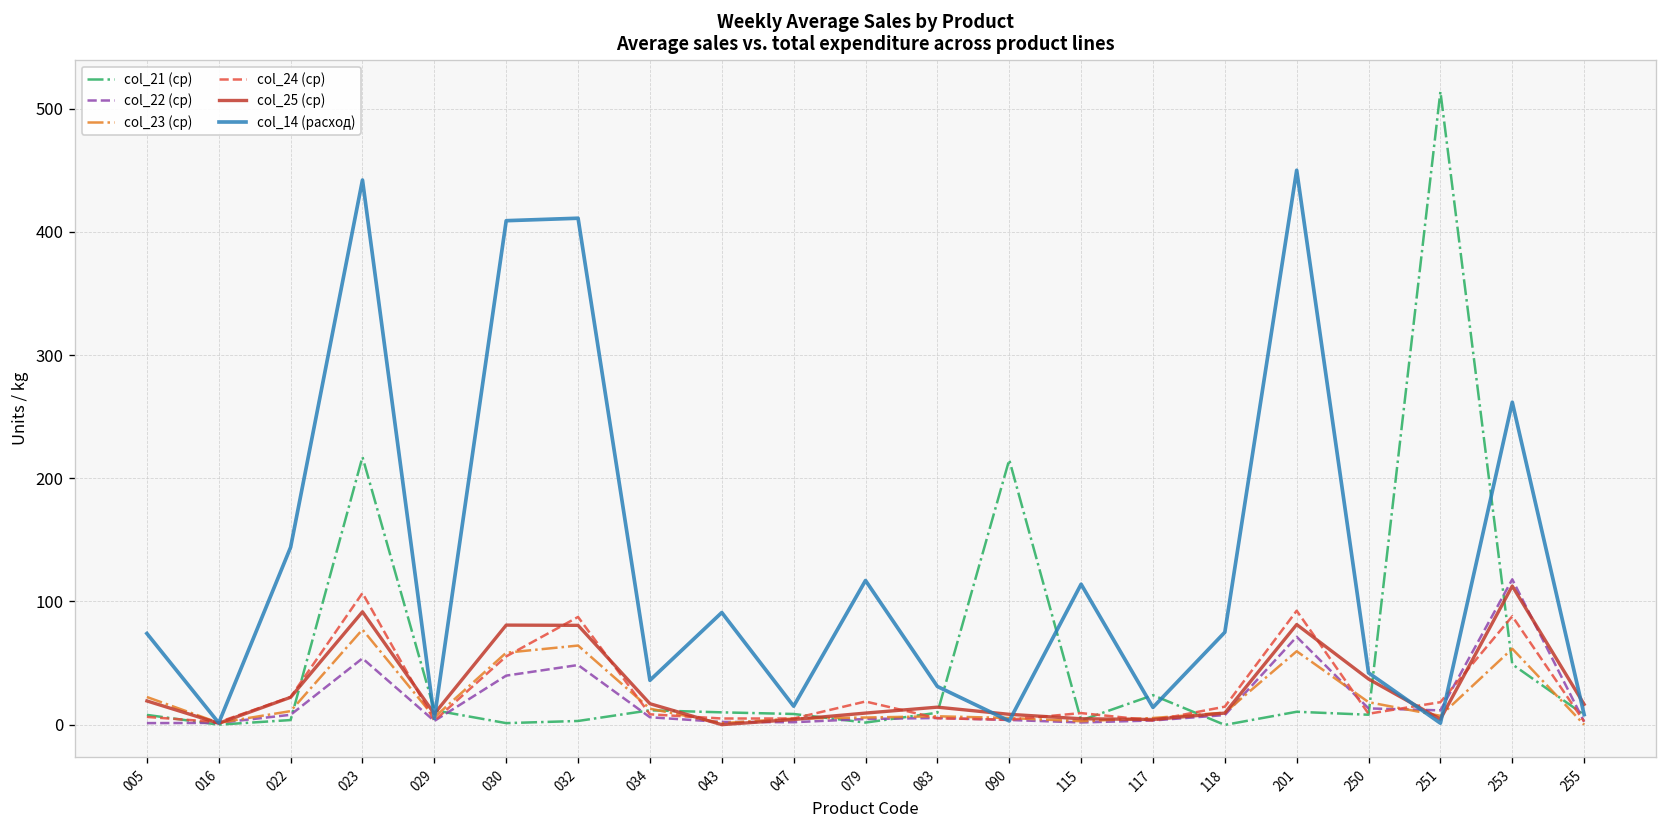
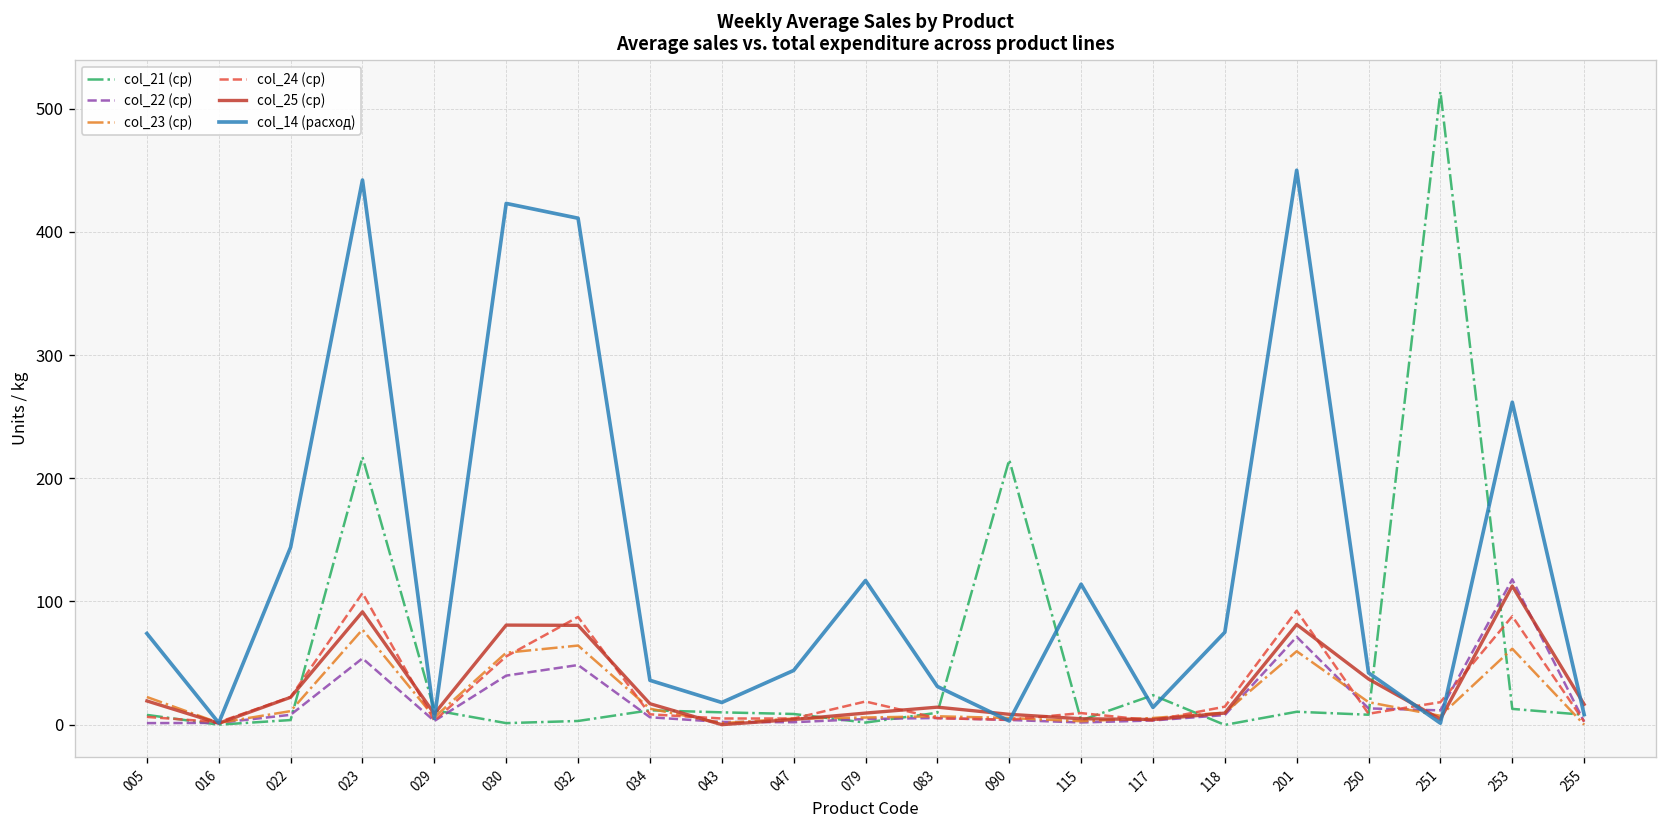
col_14 (расход), 030: 409 -> 423
col_14 (расход), 043: 91 -> 18
col_14 (расход), 047: 15 -> 44
col_21 (ср), 253: 49 -> 13
